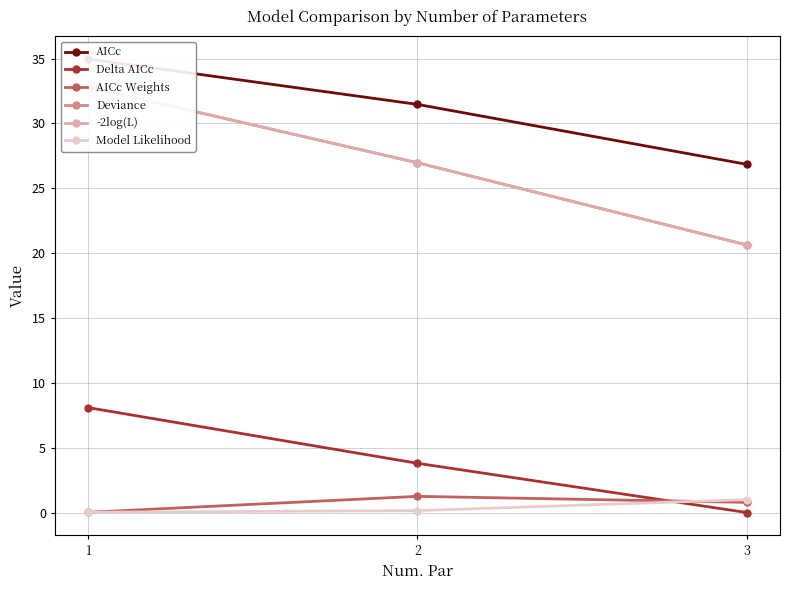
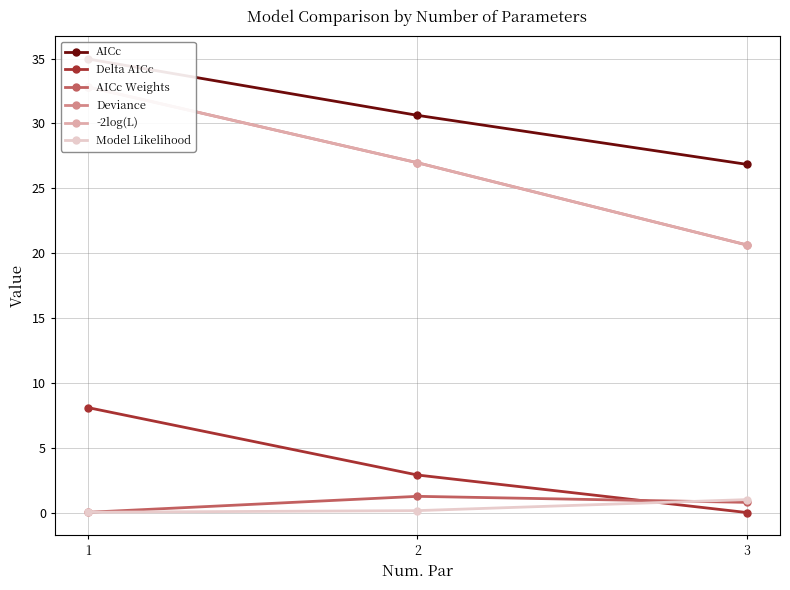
AICc, 2: 31.5 -> 30.6
Delta AICc, 2: 3.8 -> 2.9
